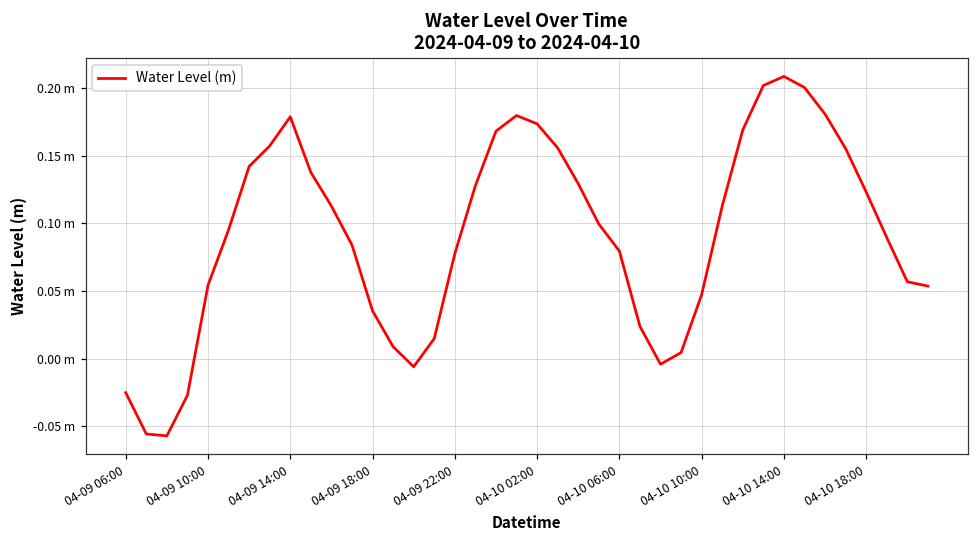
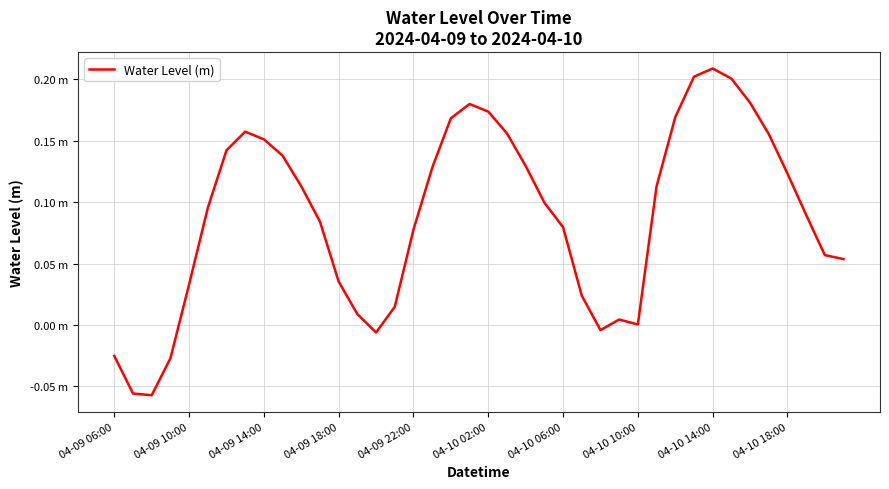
04-09 10:00: 0.054 m -> 0.033 m
04-09 14:00: 0.179 m -> 0.151 m
04-10 10:00: 0.047 m -> 0.000 m
